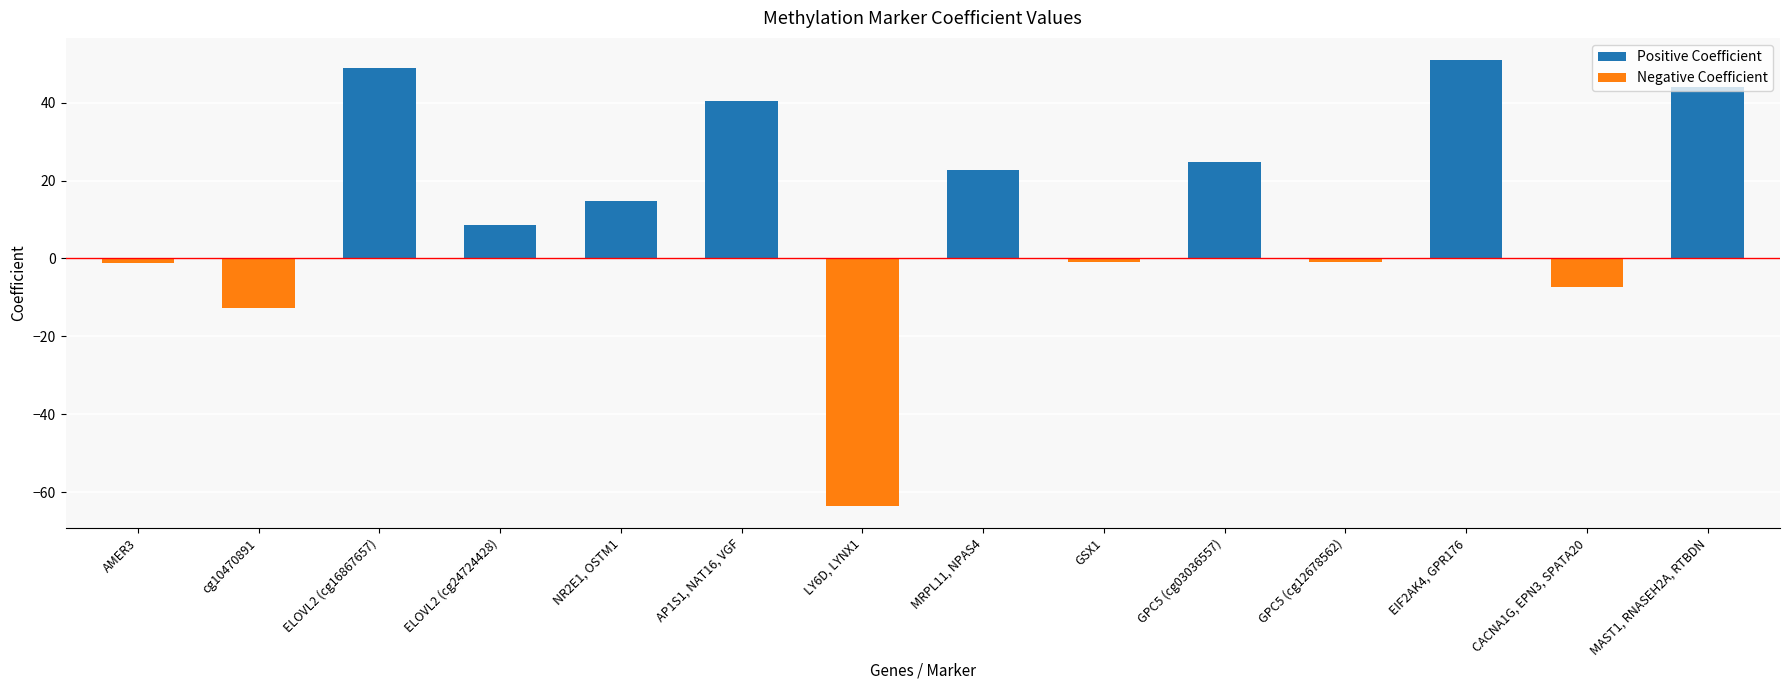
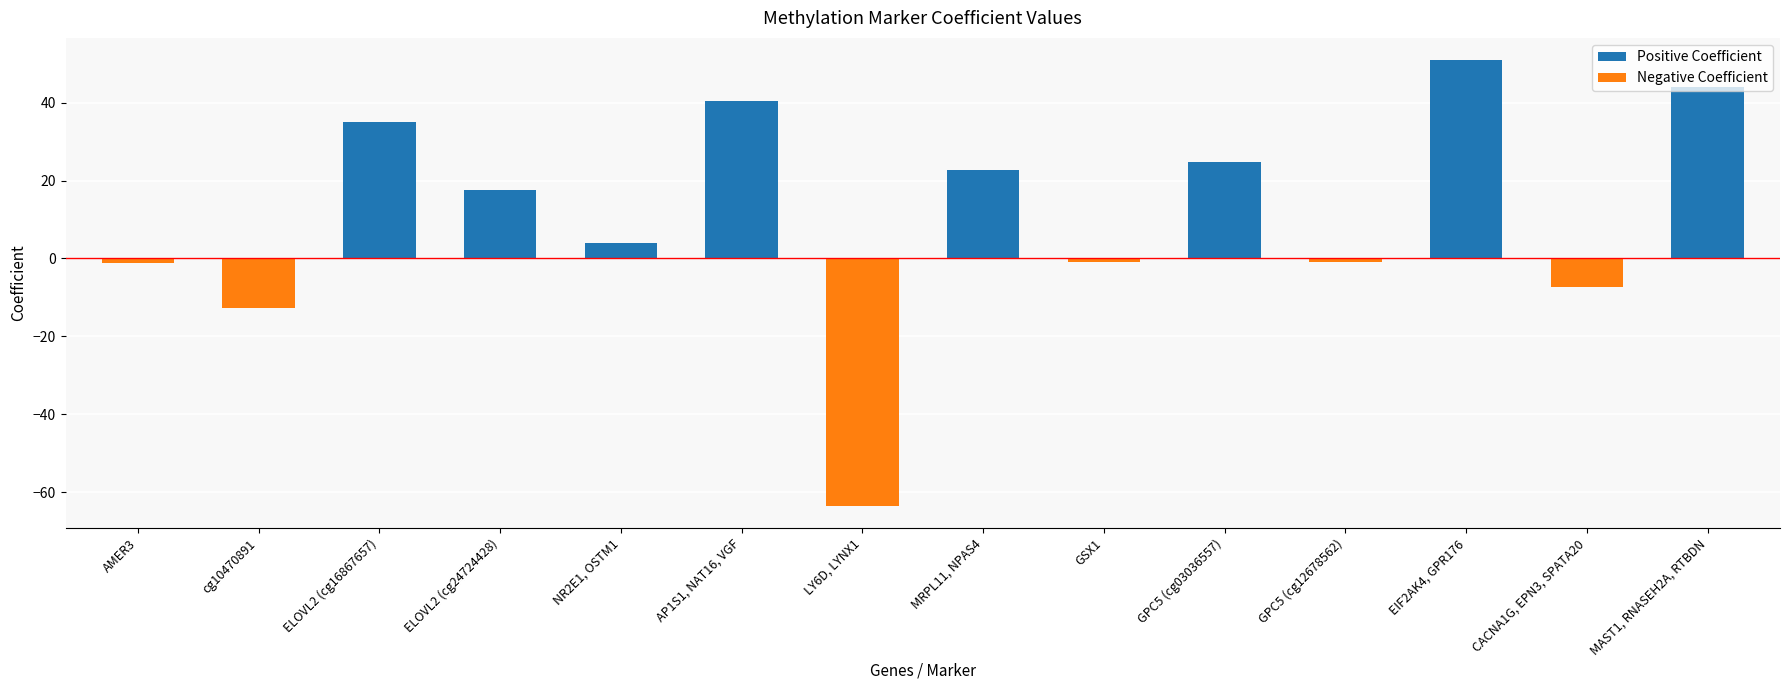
ELOVL2 (cg16867657): 49 -> 35
ELOVL2 (cg24724428): 9 -> 18
NR2E1, OSTM1: 15 -> 4
